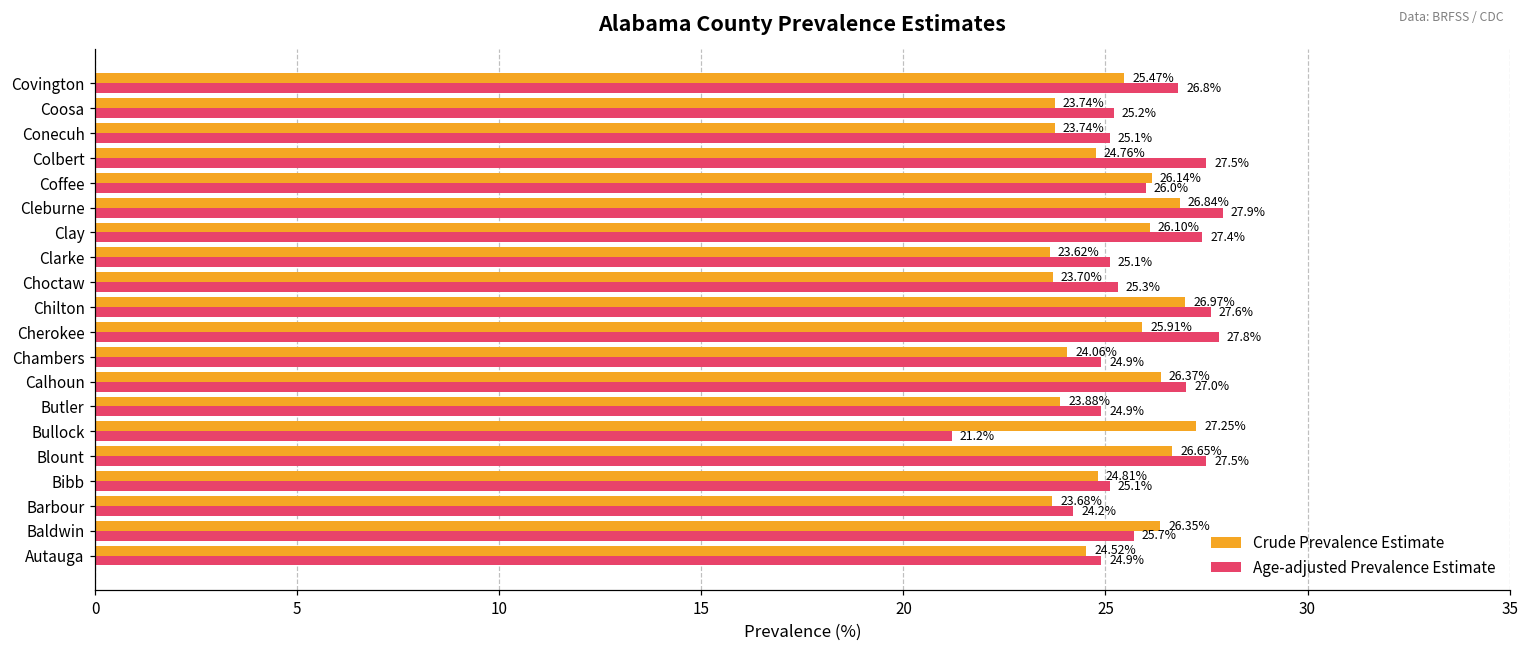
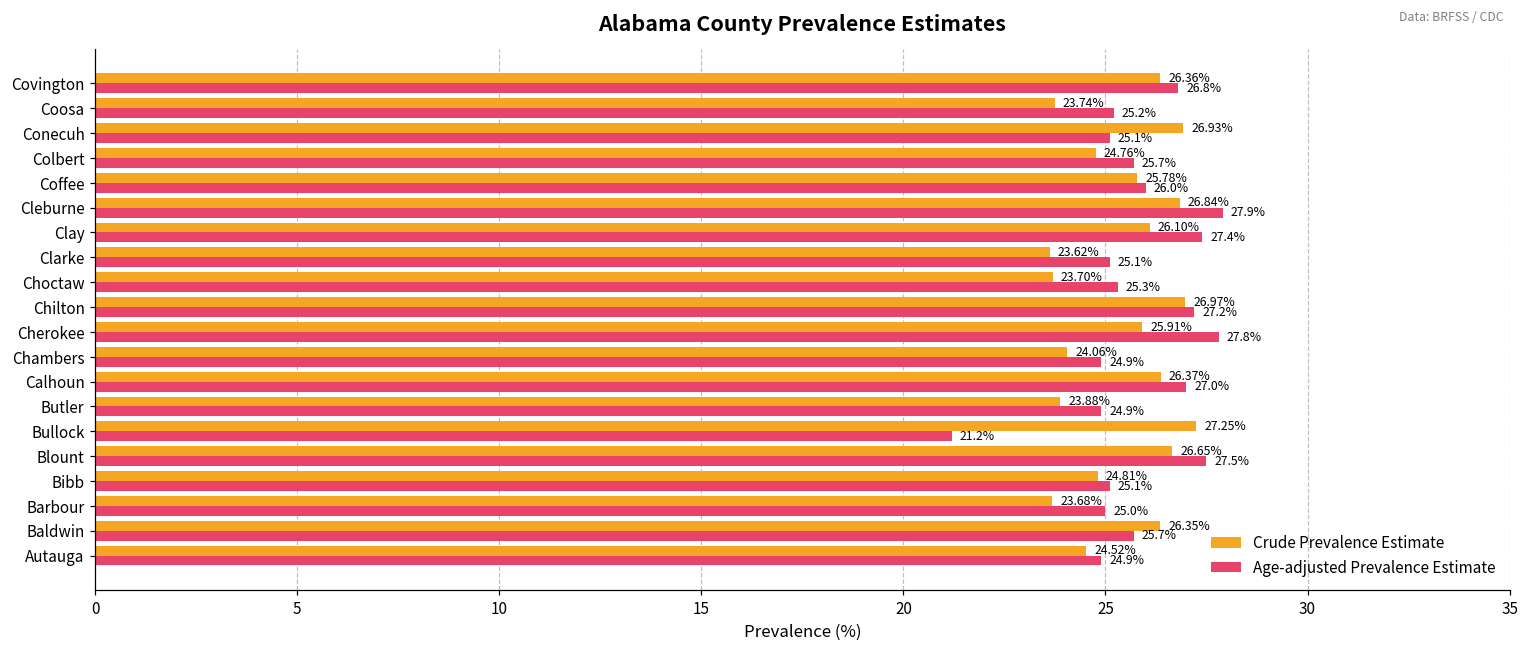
Crude Prevalence Estimate, Covington: 25.47% -> 26.36%
Crude Prevalence Estimate, Conecuh: 23.74% -> 26.93%
Age-adjusted Prevalence Estimate, Colbert: 27.5% -> 25.7%
Crude Prevalence Estimate, Coffee: 26.14% -> 25.78%
Age-adjusted Prevalence Estimate, Chilton: 27.6% -> 27.2%
Age-adjusted Prevalence Estimate, Barbour: 24.2% -> 25.0%
